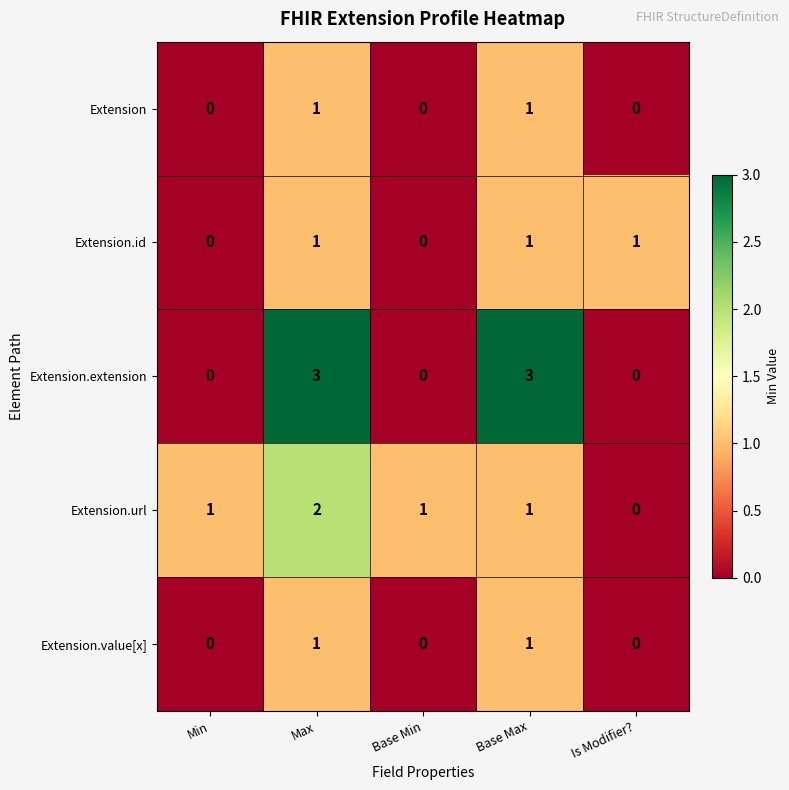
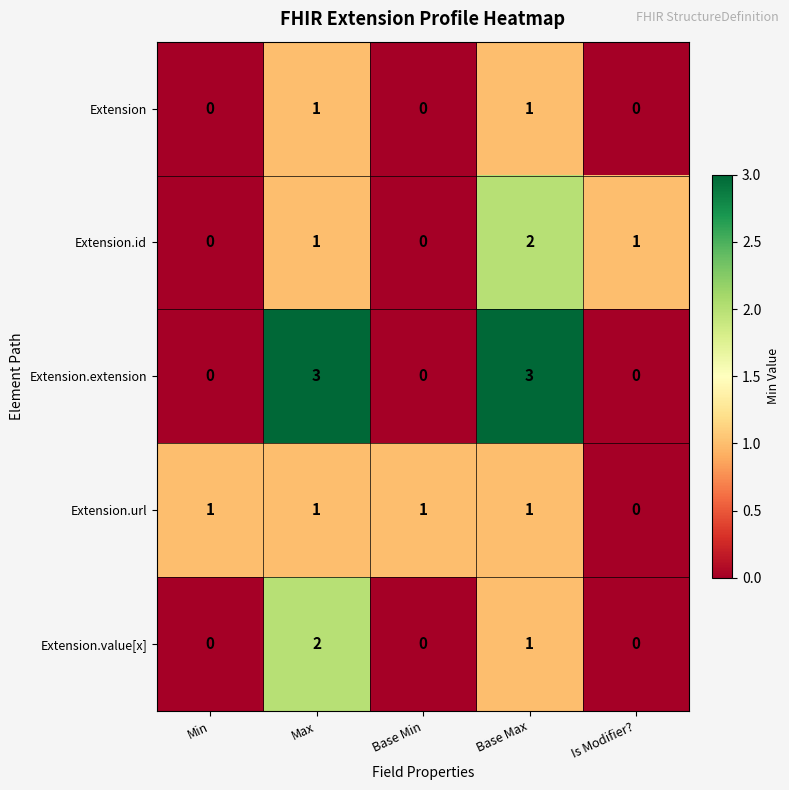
Extension.id, Base Max: 1 -> 2
Extension.url, Max: 2 -> 1
Extension.value[x], Max: 1 -> 2
